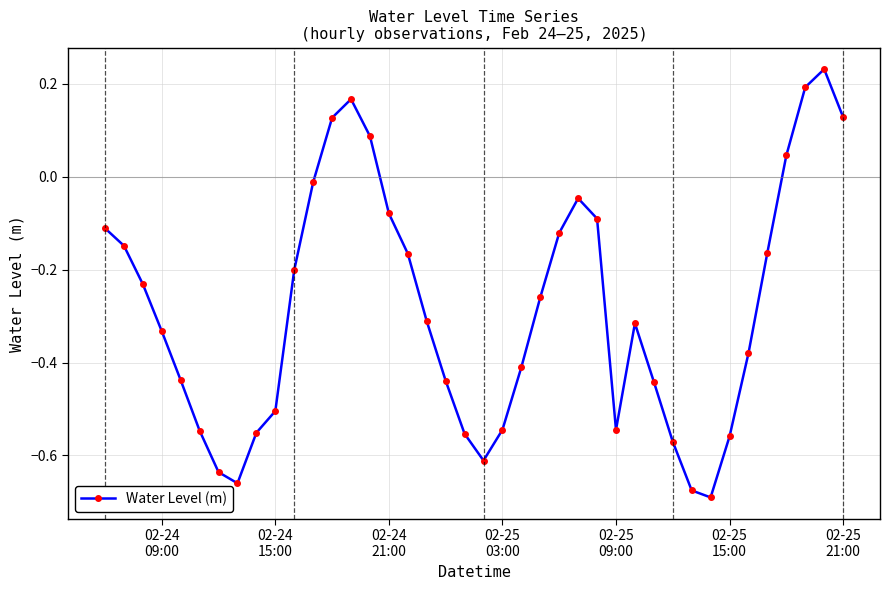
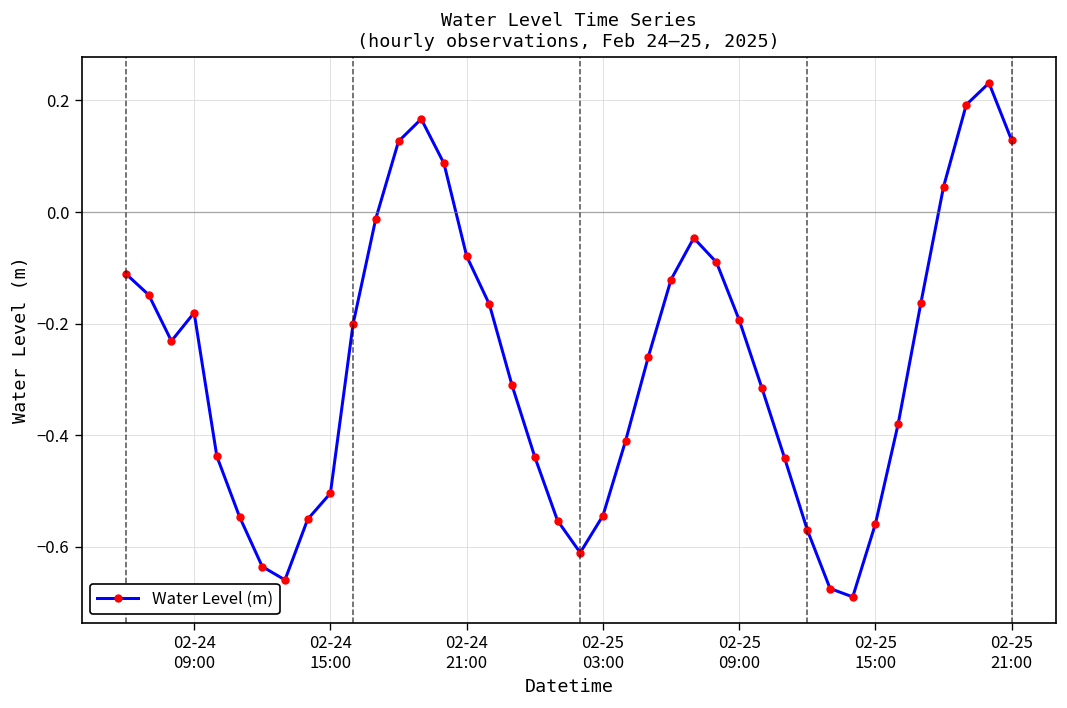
02-24 09:00: -0.33 -> -0.18
02-25 09:00: -0.54 -> -0.19
